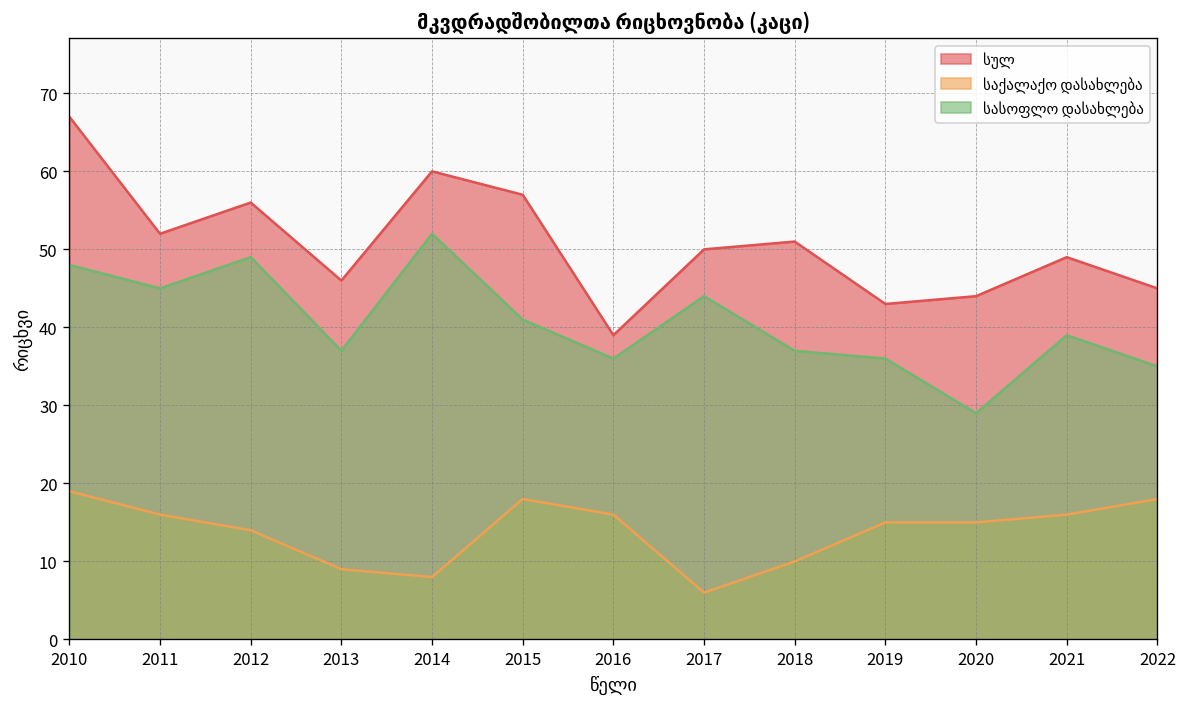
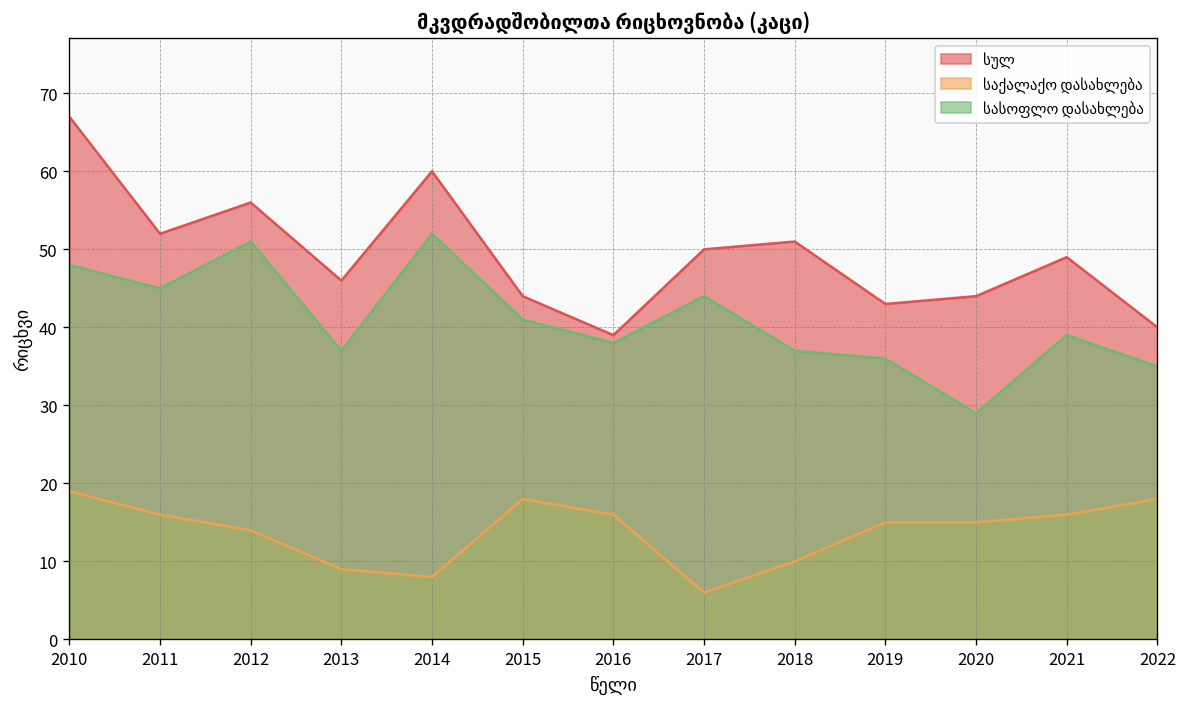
სასოფლო დასახლება, 2012: 49 -> 51
სულ, 2015: 57 -> 44
სასოფლო დასახლება, 2016: 36 -> 38
სულ, 2022: 45 -> 40
